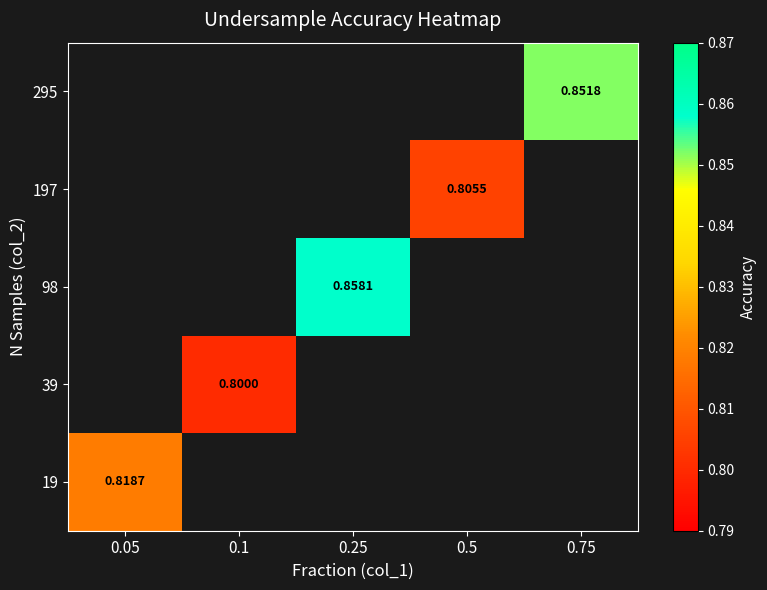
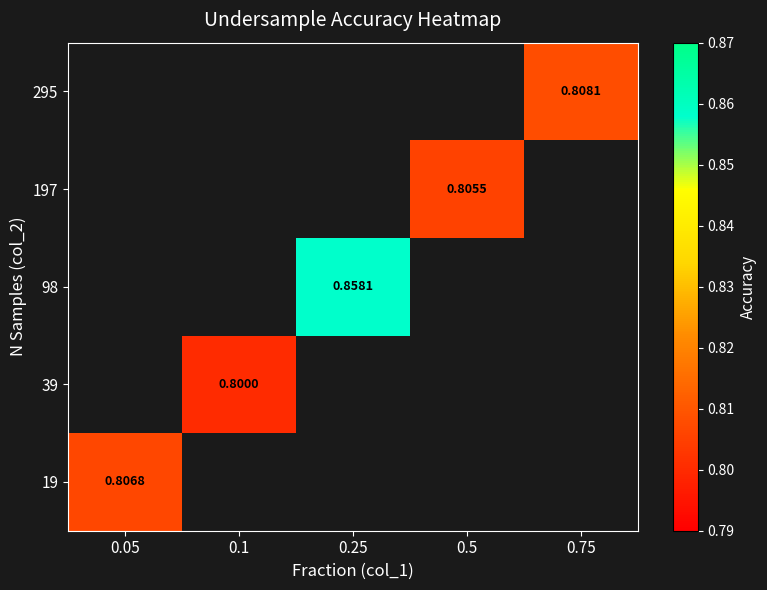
295, 0.75: 0.8518 -> 0.8081
19, 0.05: 0.8187 -> 0.8068
